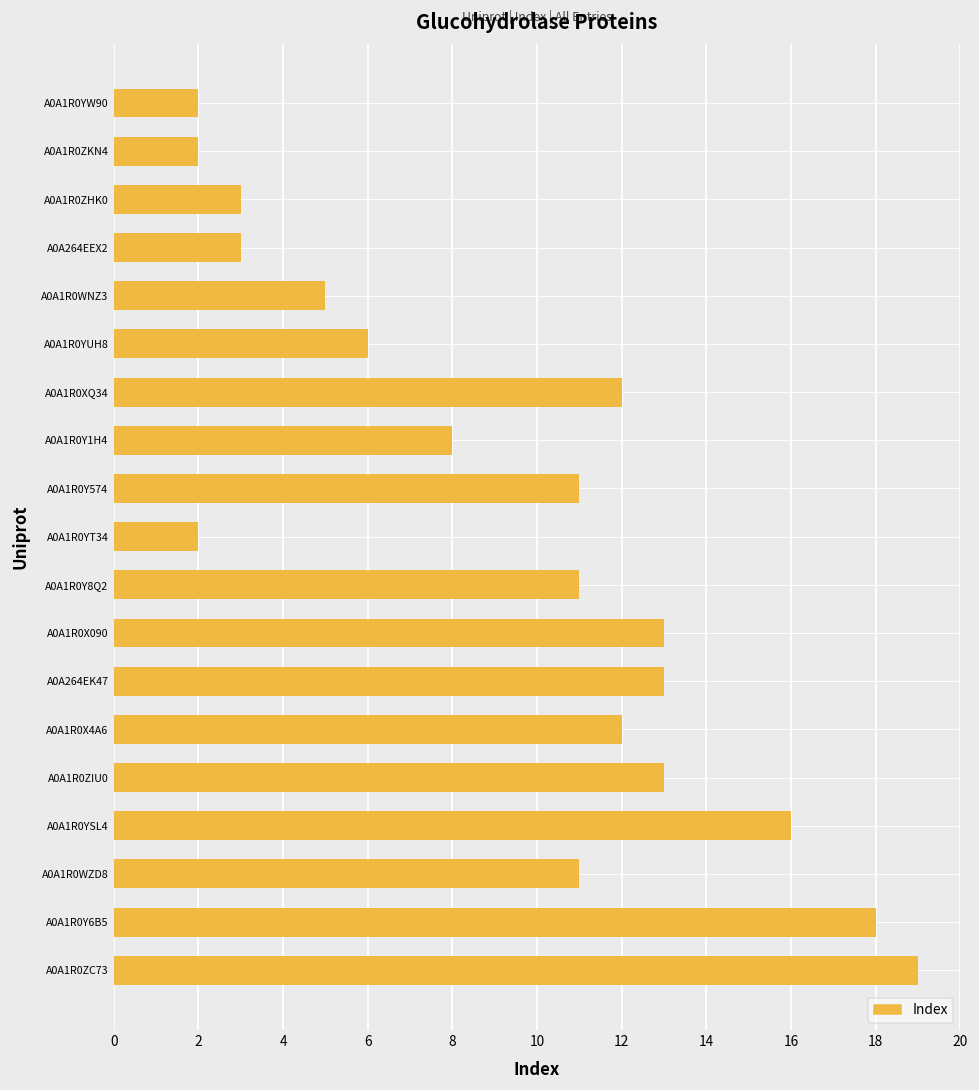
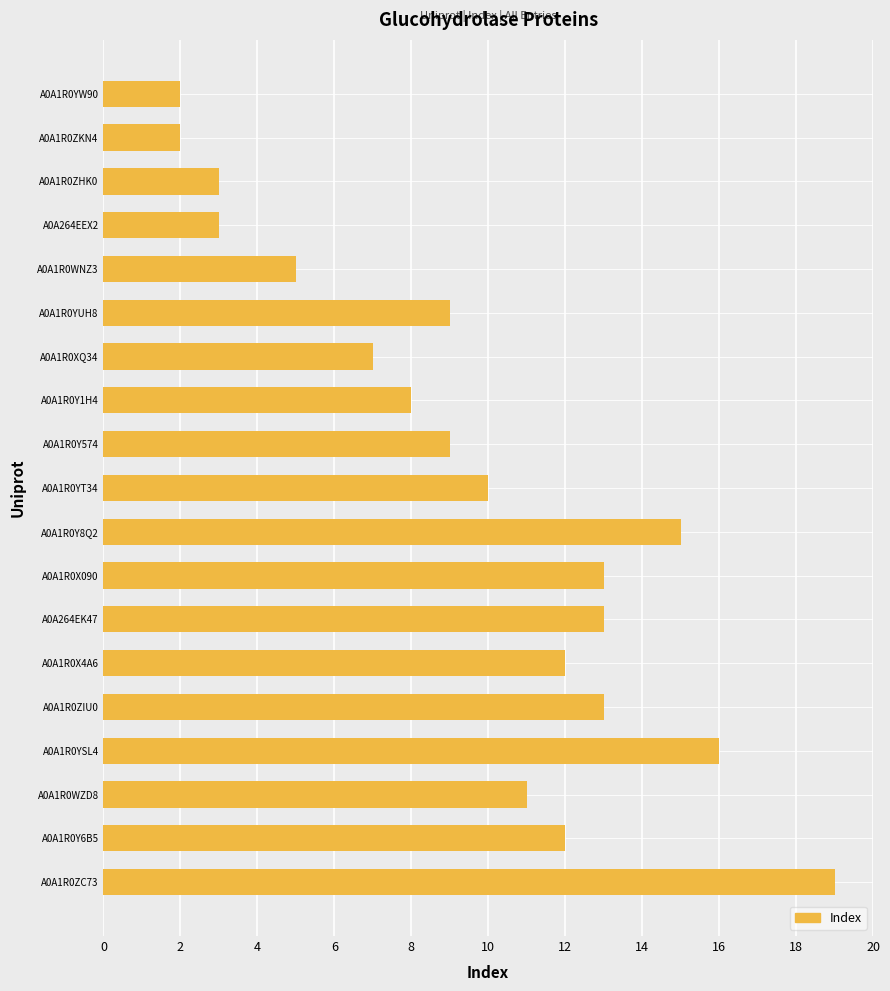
A0A1R0YUH8: 6 -> 9
A0A1R0XQ34: 12 -> 7
A0A1R0Y574: 11 -> 9
A0A1R0YT34: 2 -> 10
A0A1R0Y8Q2: 11 -> 15
A0A1R0Y6B5: 18 -> 12
